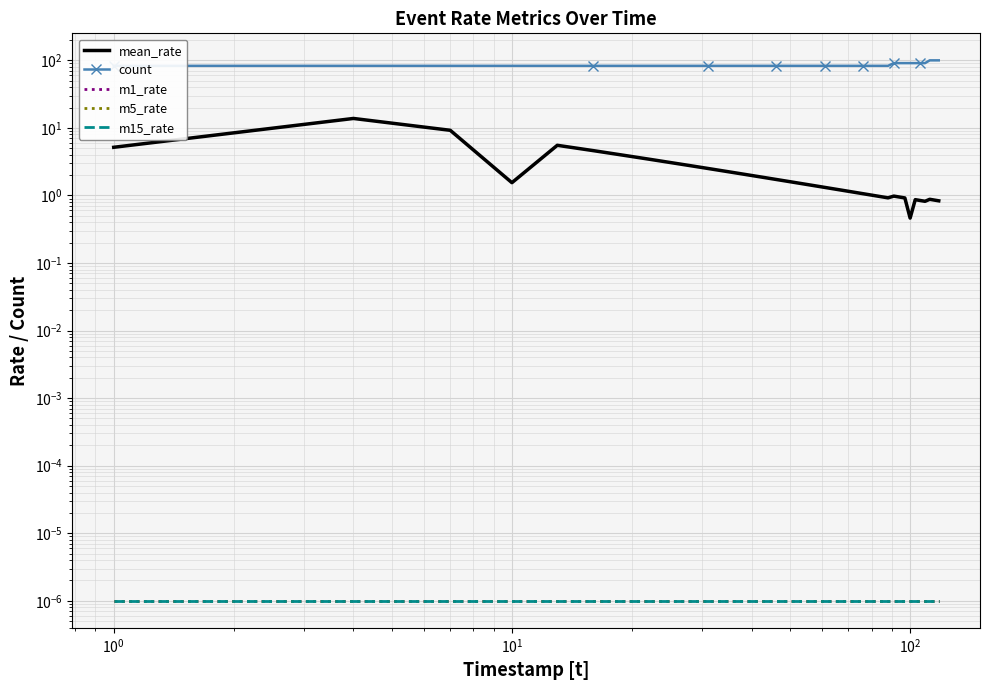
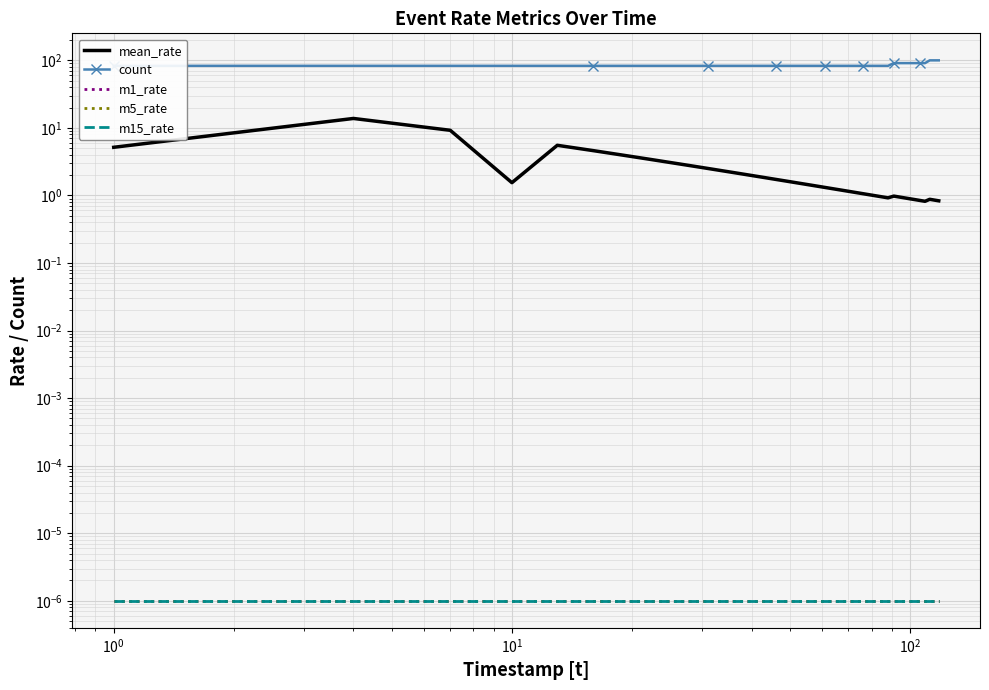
mean_rate, 10^2: 0.5 -> 0.9
